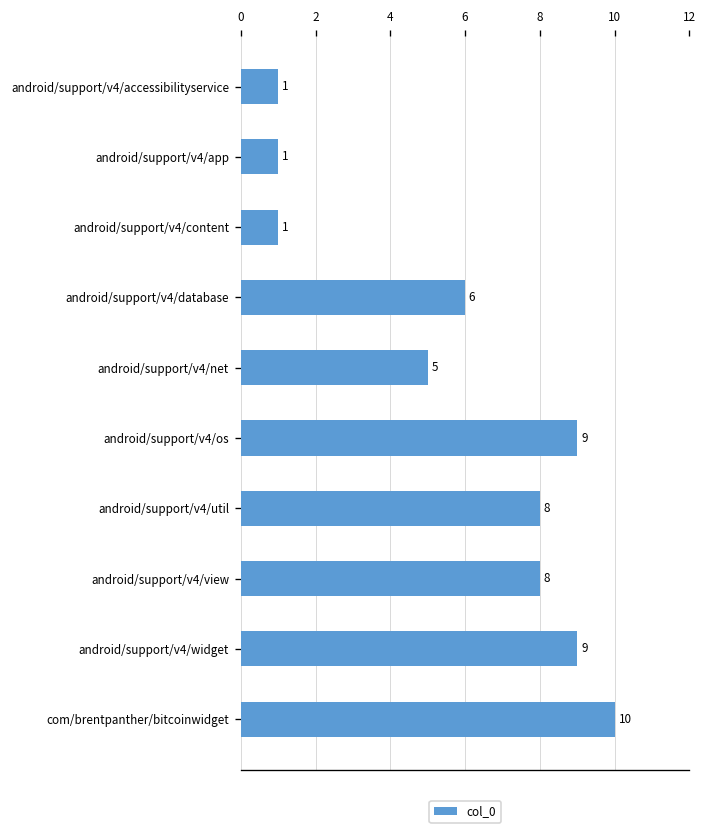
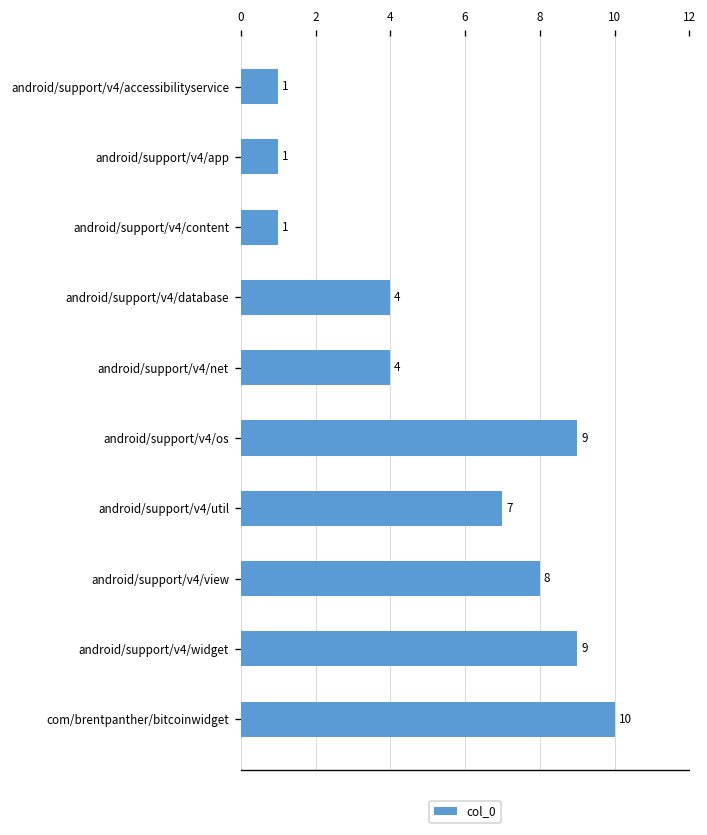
android/support/v4/database: 6 -> 4
android/support/v4/net: 5 -> 4
android/support/v4/util: 8 -> 7
